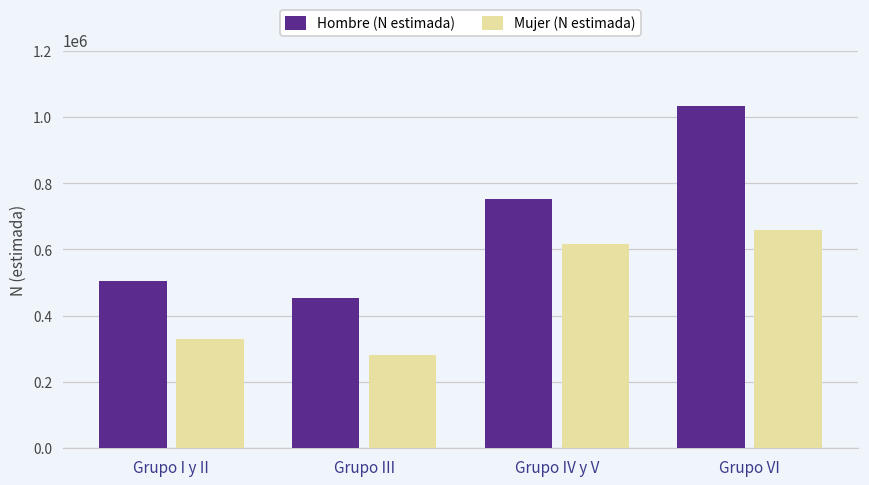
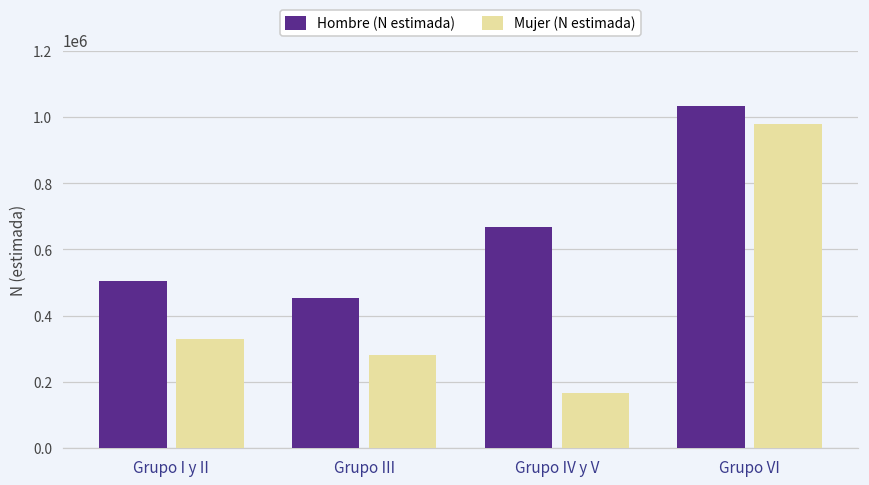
Hombre (N estimada), Grupo IV y V: 750000 -> 670000
Mujer (N estimada), Grupo IV y V: 620000 -> 170000
Mujer (N estimada), Grupo VI: 660000 -> 980000
